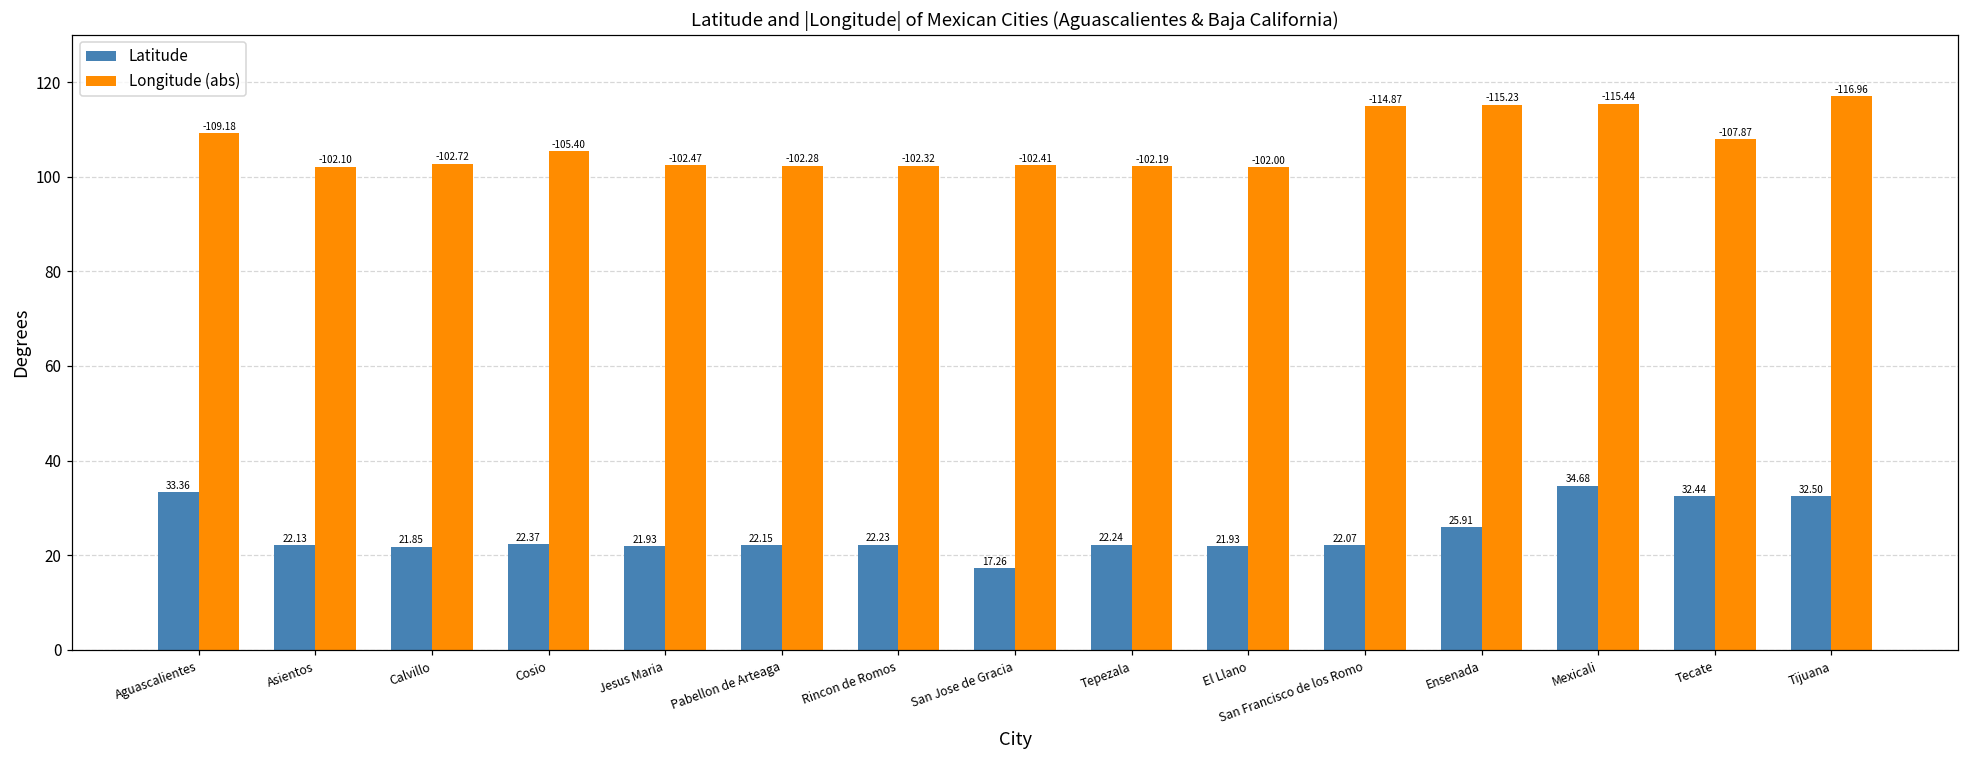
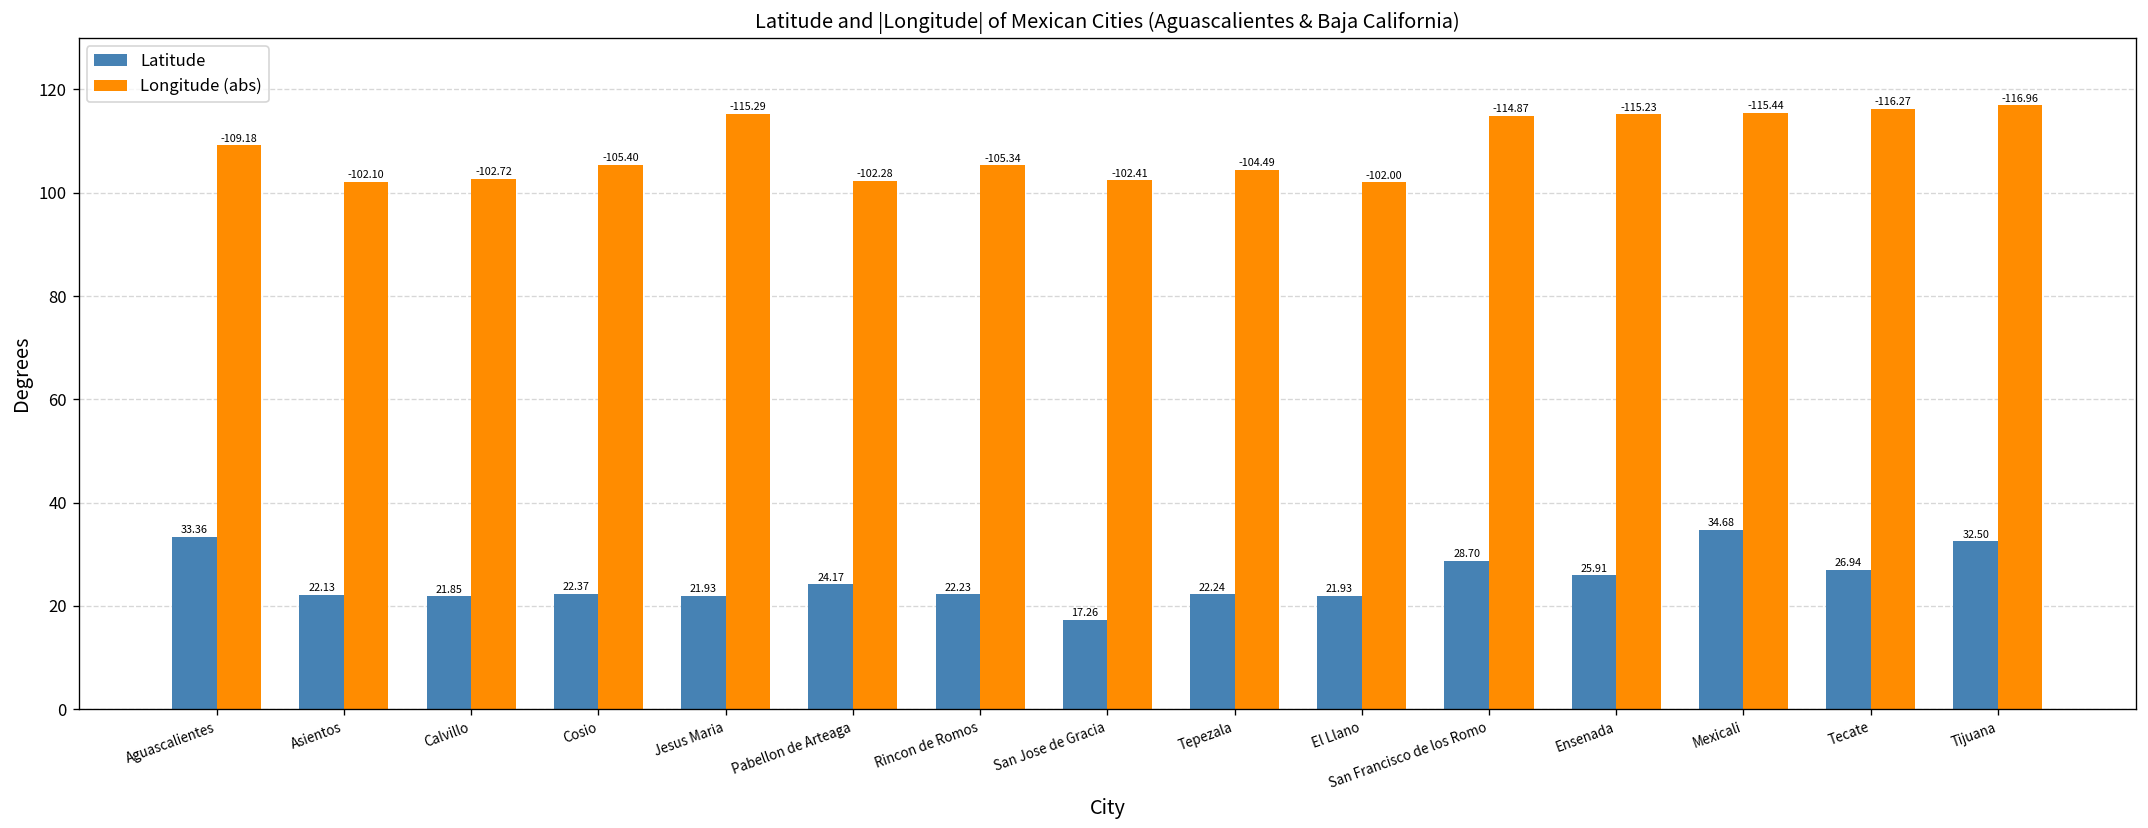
Longitude (abs), Jesus Maria: -102.47 -> -115.29
Latitude, Pabellon de Arteaga: 22.15 -> 24.17
Longitude (abs), Rincon de Romos: -102.32 -> -105.34
Longitude (abs), Tepezala: -102.19 -> -104.49
Latitude, San Francisco de los Romo: 22.07 -> 28.70
Latitude, Tecate: 32.44 -> 26.94
Longitude (abs), Tecate: -107.87 -> -116.27
